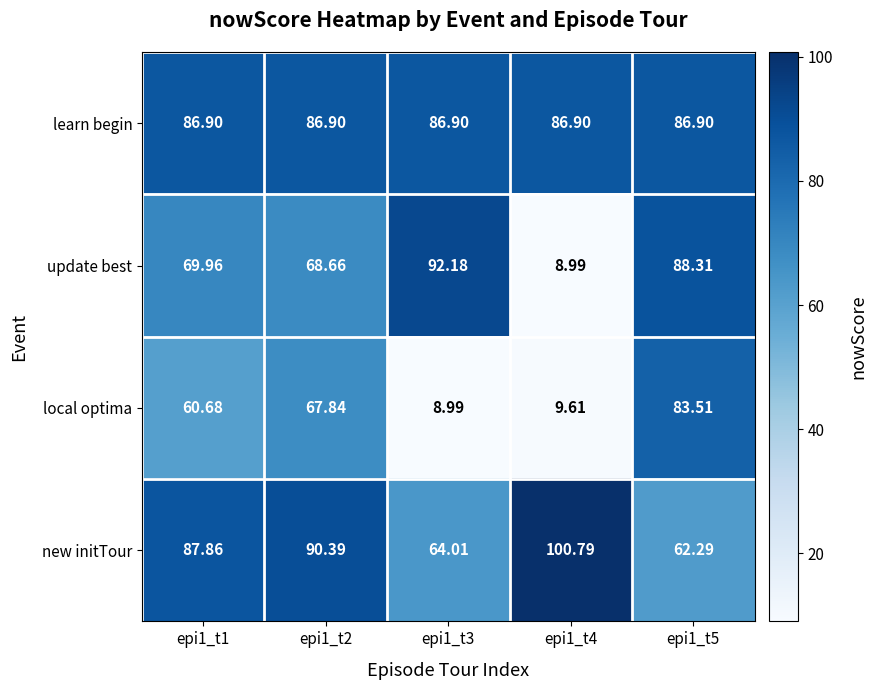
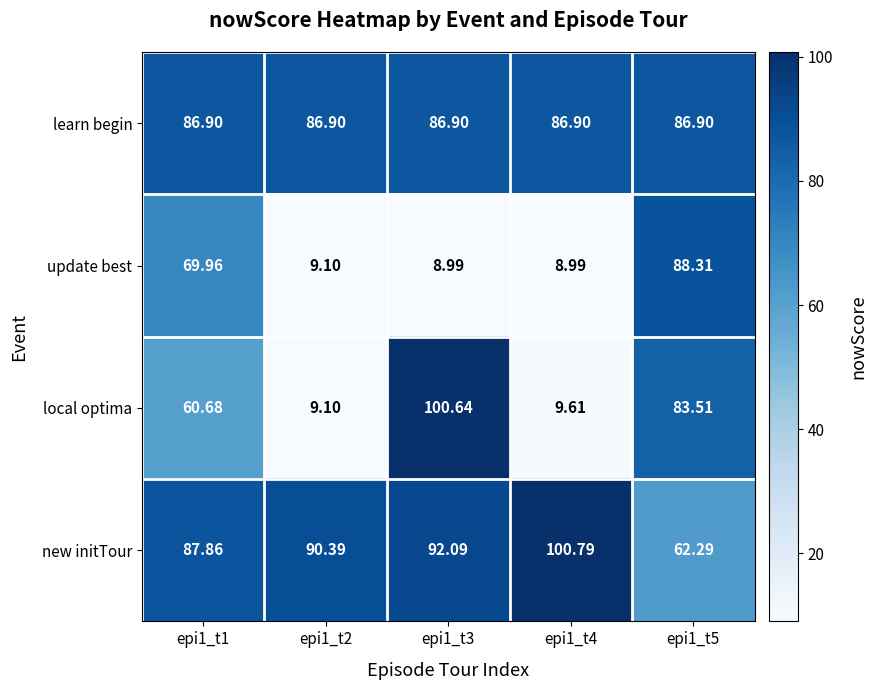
update best, epi1_t2: 68.66 -> 9.10
update best, epi1_t3: 92.18 -> 8.99
local optima, epi1_t2: 67.84 -> 9.10
local optima, epi1_t3: 8.99 -> 100.64
new initTour, epi1_t3: 64.01 -> 92.09
